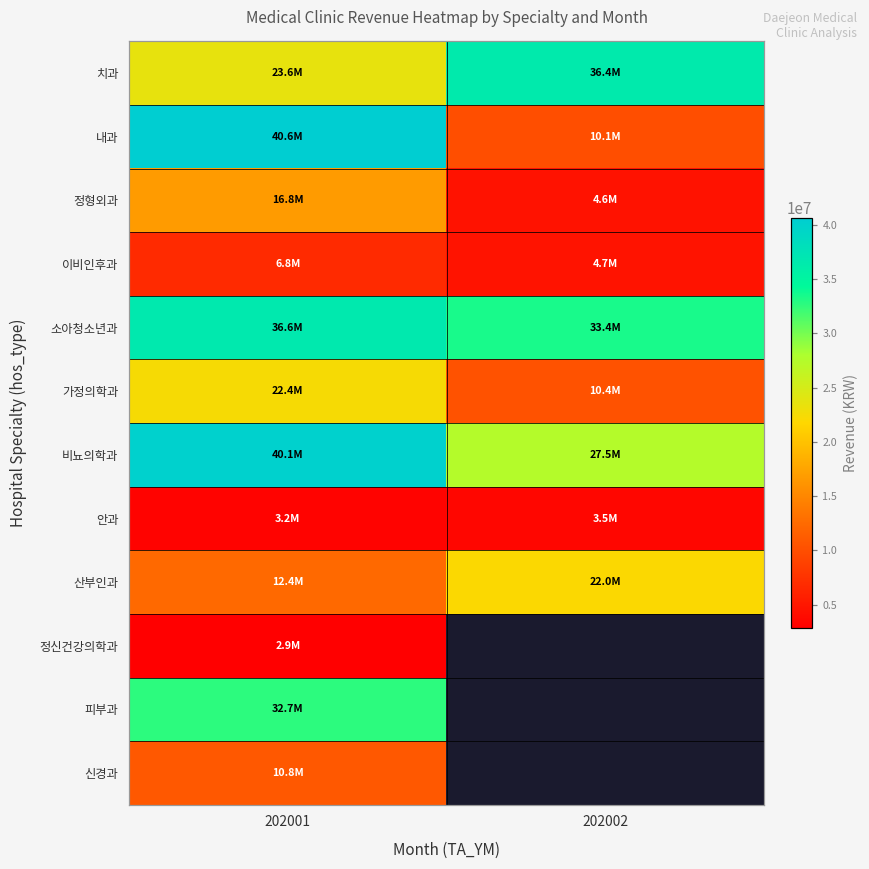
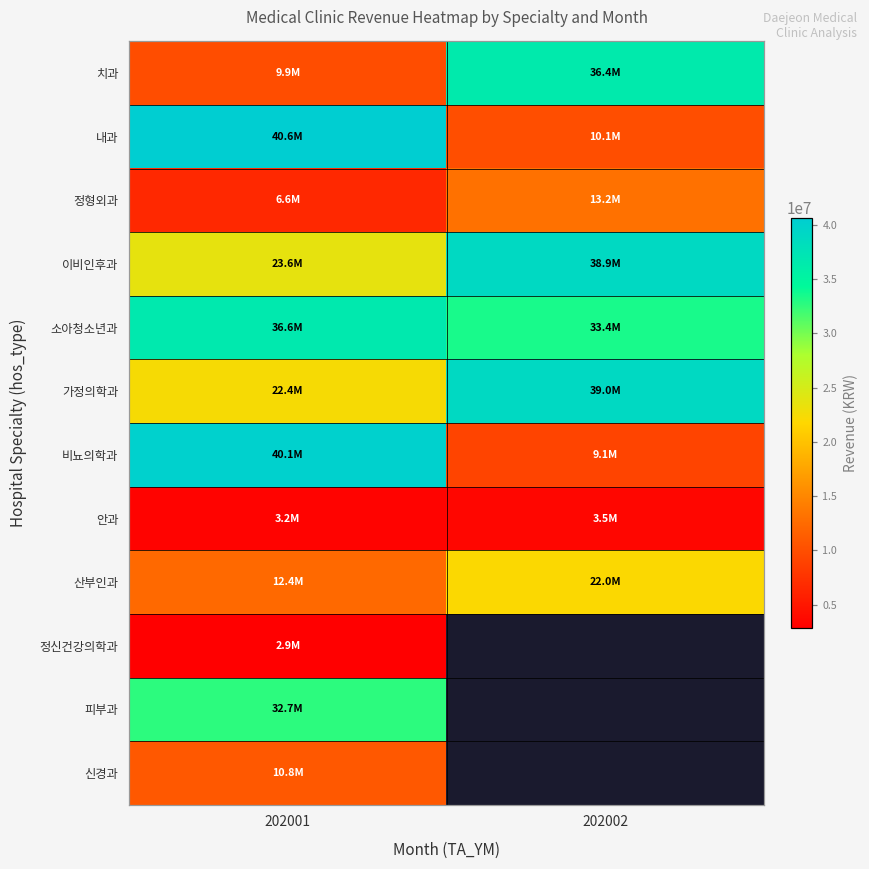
치과, 202001: 23.6M -> 9.9M
정형외과, 202001: 16.8M -> 6.6M
정형외과, 202002: 4.6M -> 13.2M
이비인후과, 202001: 6.8M -> 23.6M
이비인후과, 202002: 4.7M -> 38.9M
가정의학과, 202002: 10.4M -> 39.0M
비뇨의학과, 202002: 27.5M -> 9.1M
